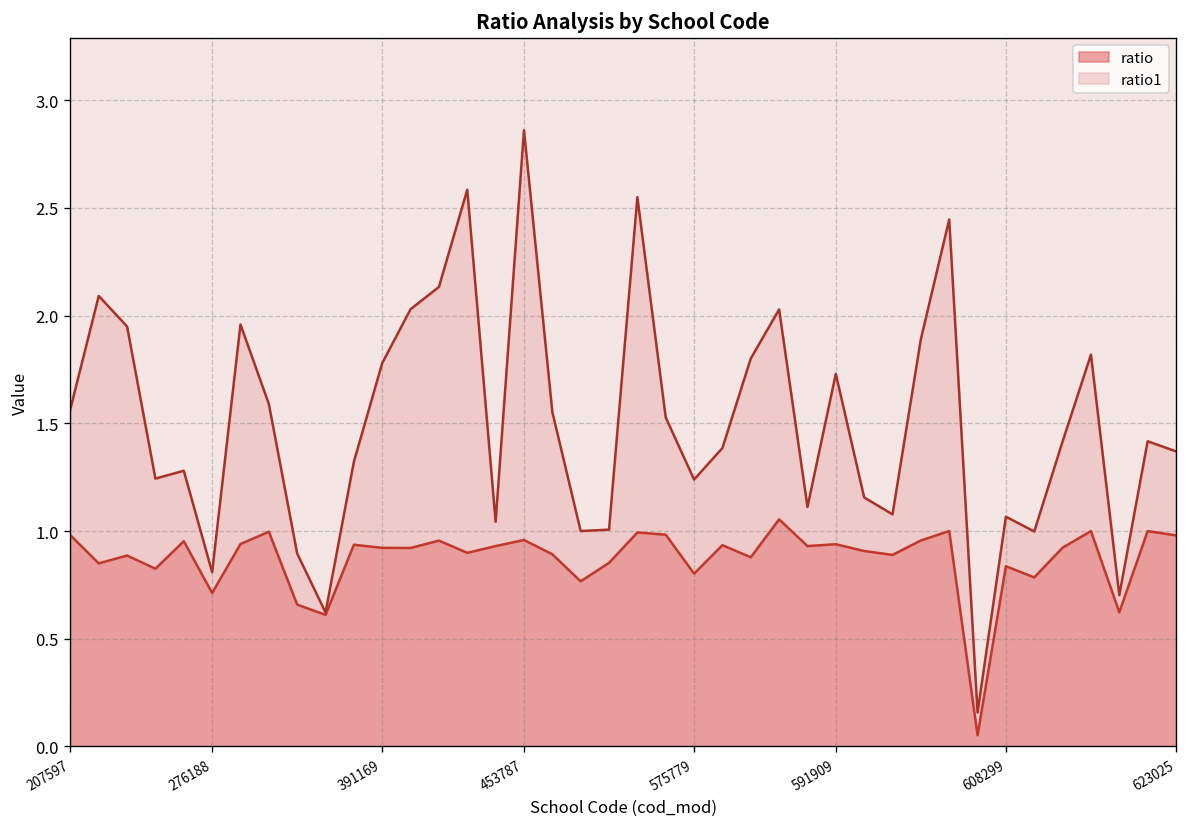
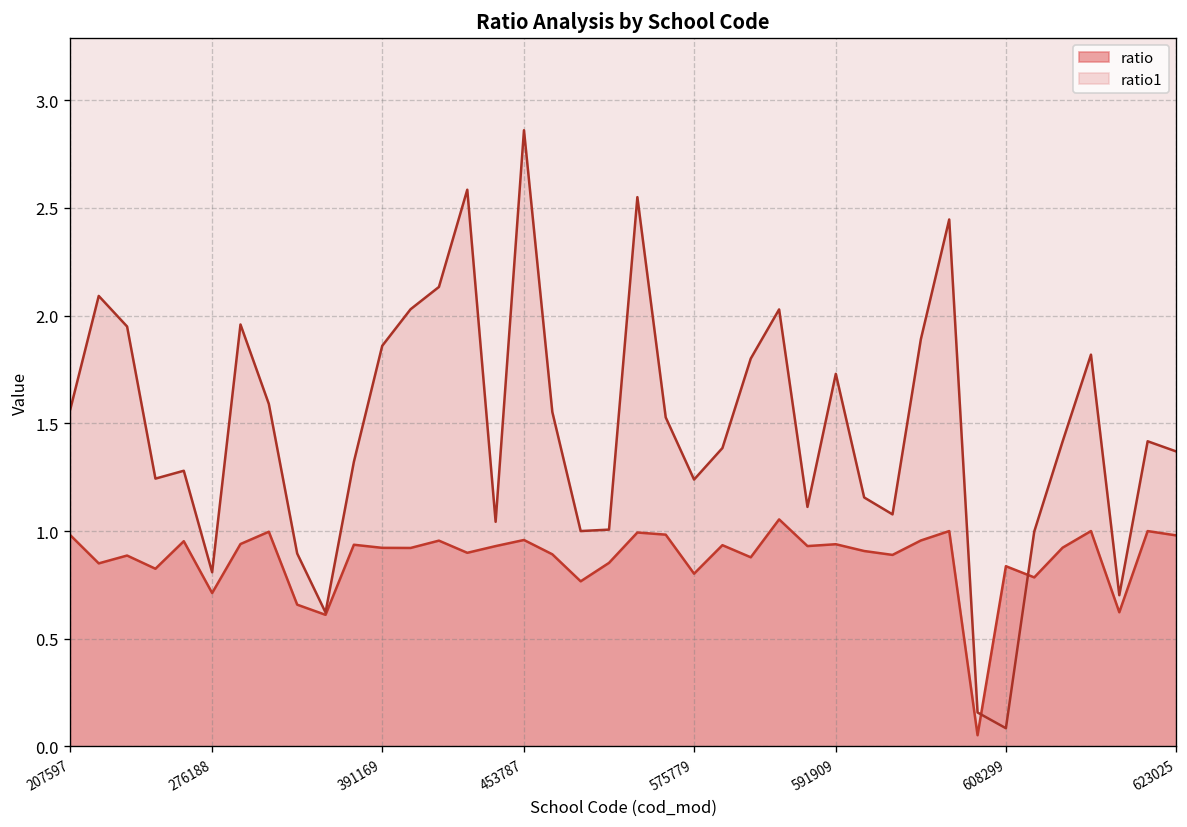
ratio1, 391169: 1.78 -> 1.86
ratio1, 608299: 1.07 -> 0.08
